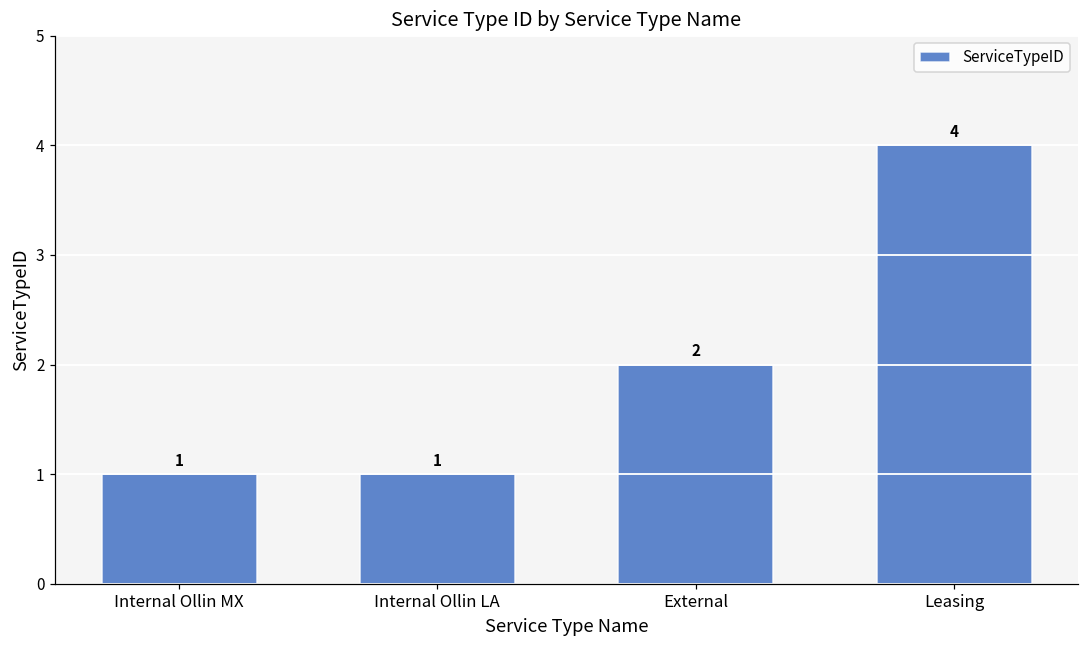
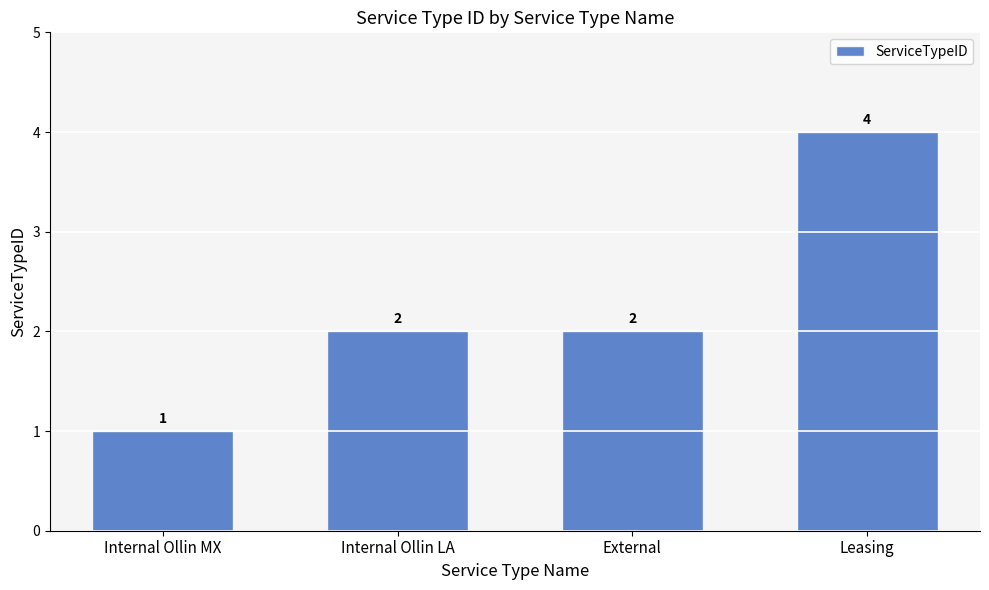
Internal Ollin LA: 1 -> 2
